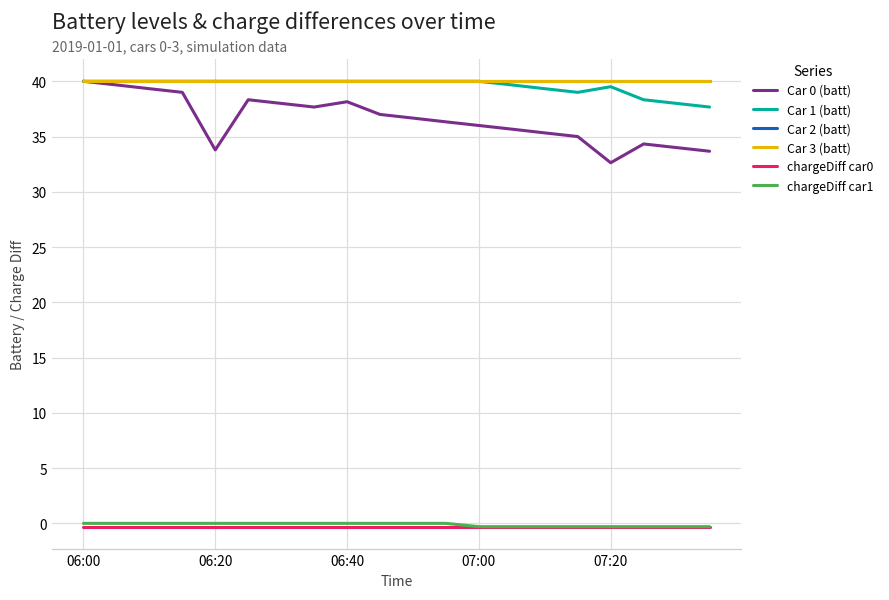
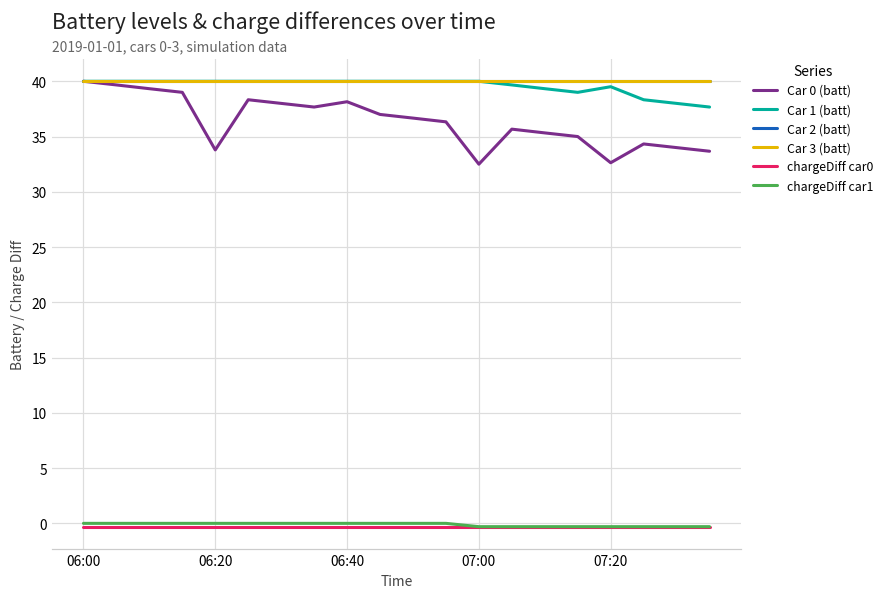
Car 0 (batt), 07:00: 36.0 -> 32.5
